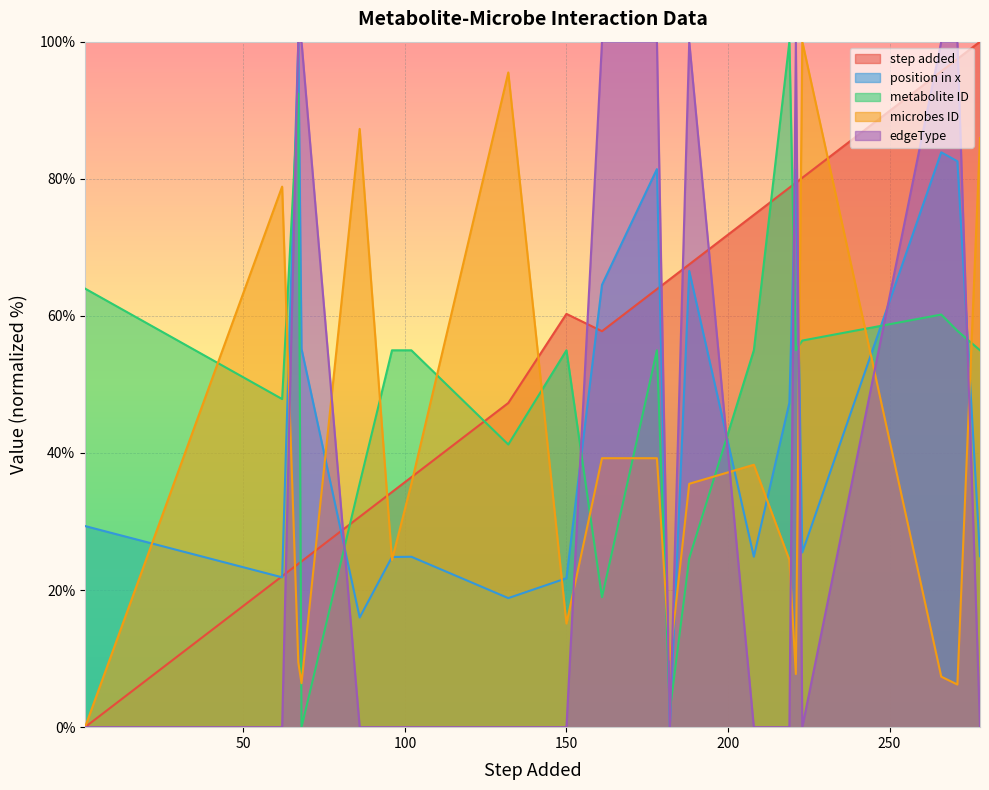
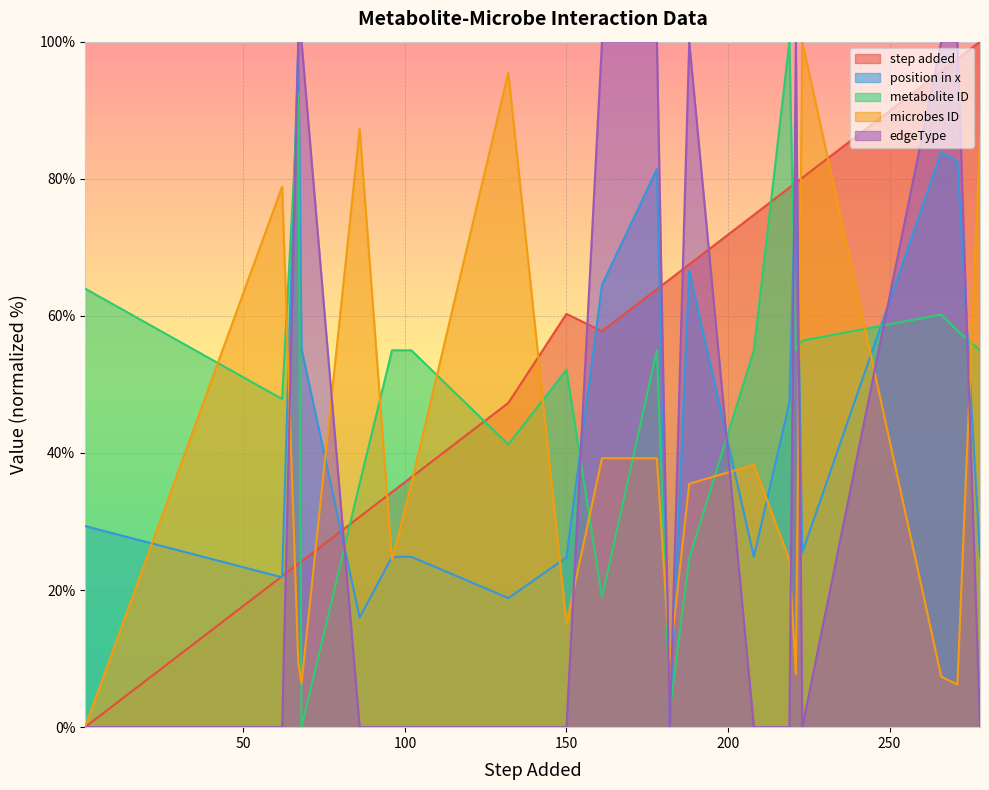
position in x, 150: 22% -> 25%
metabolite ID, 150: 55% -> 52%
